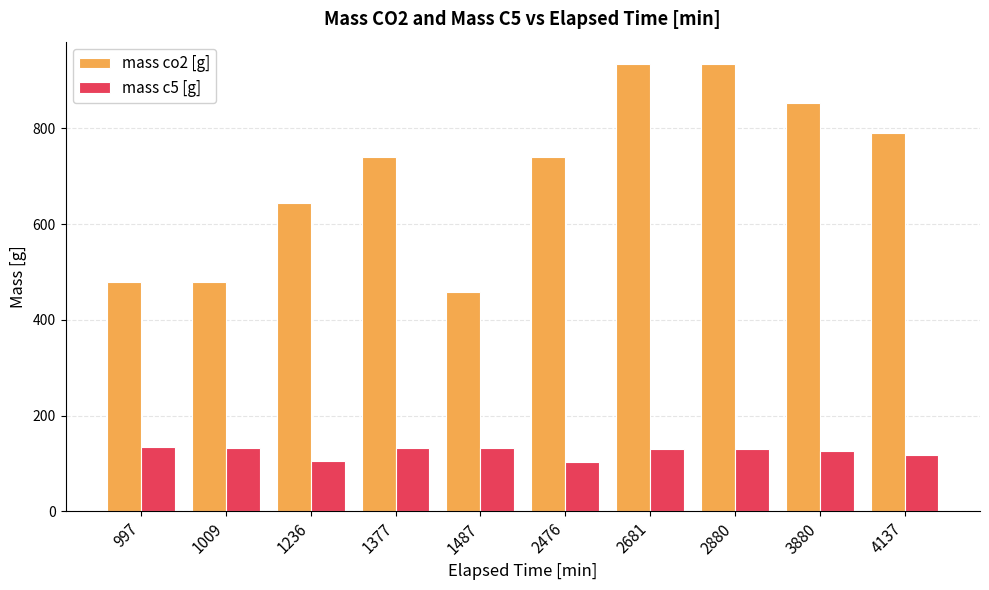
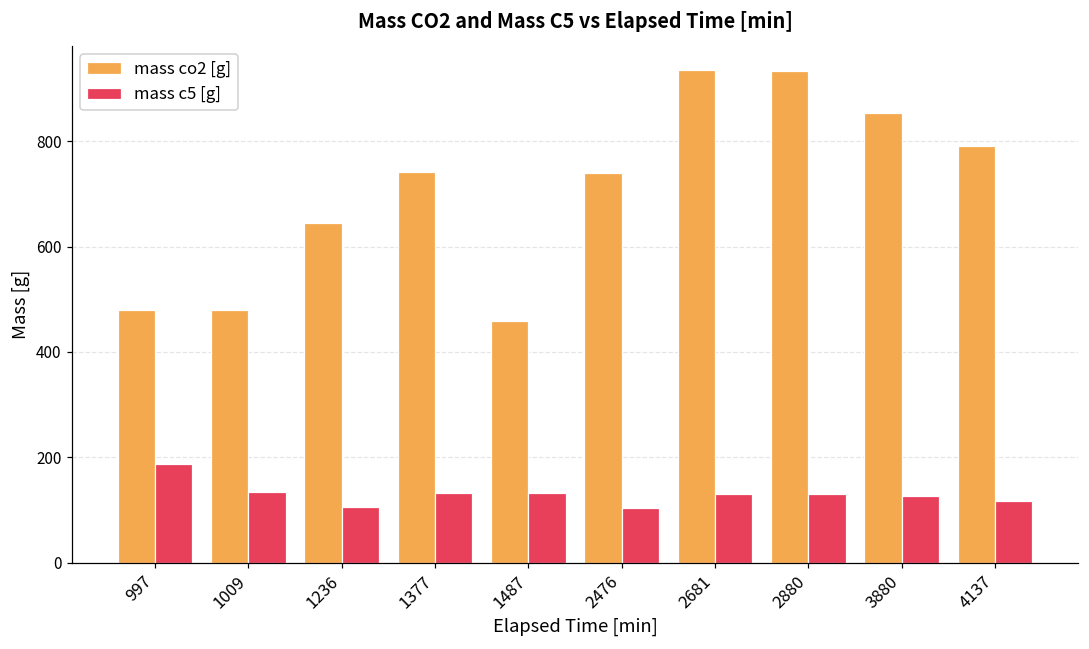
mass c5 [g], 997: 130 -> 190
